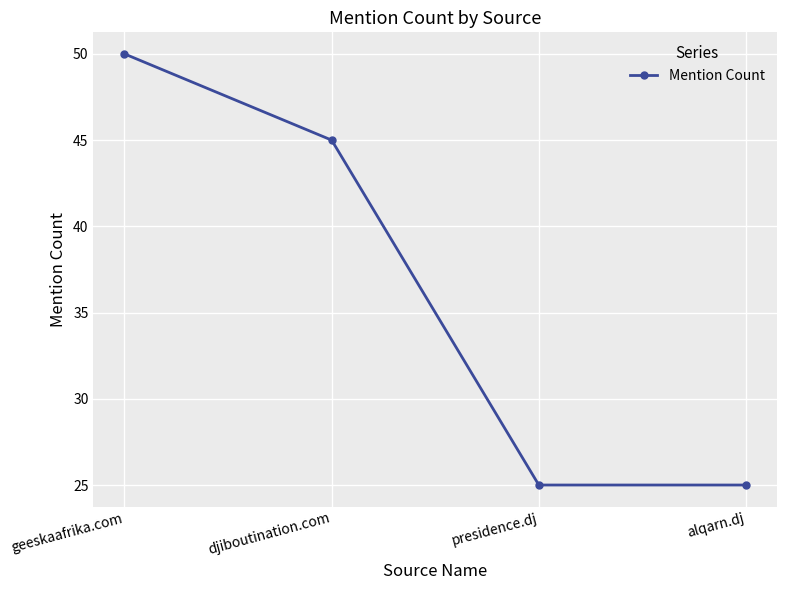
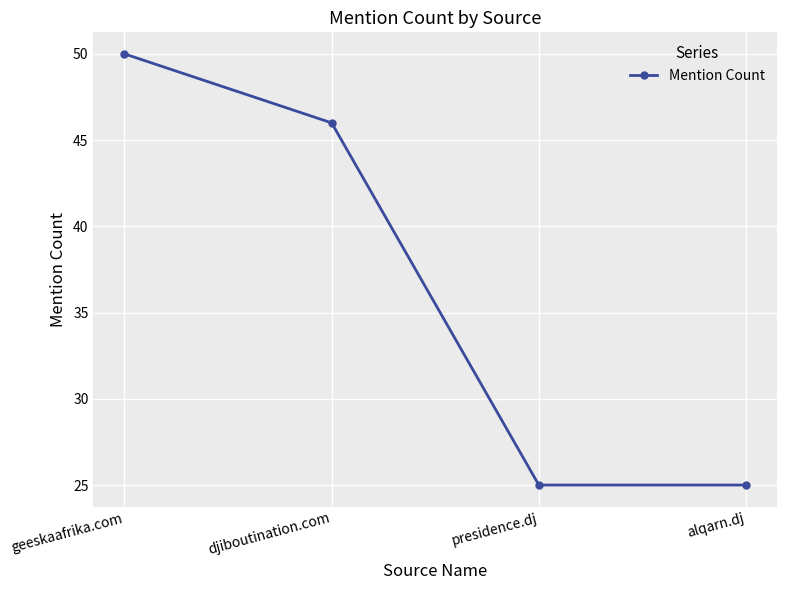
djiboutination.com: 45 -> 46
